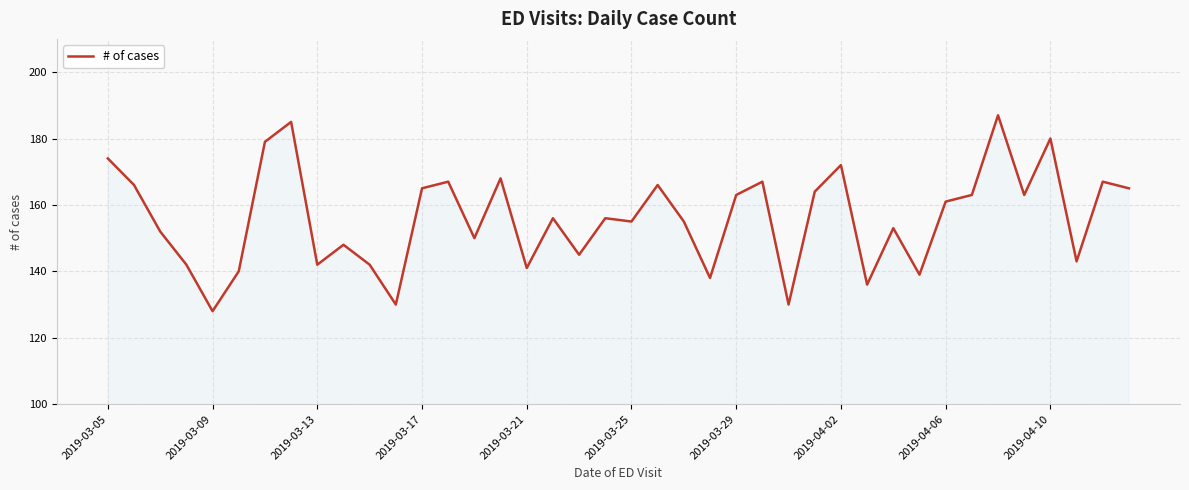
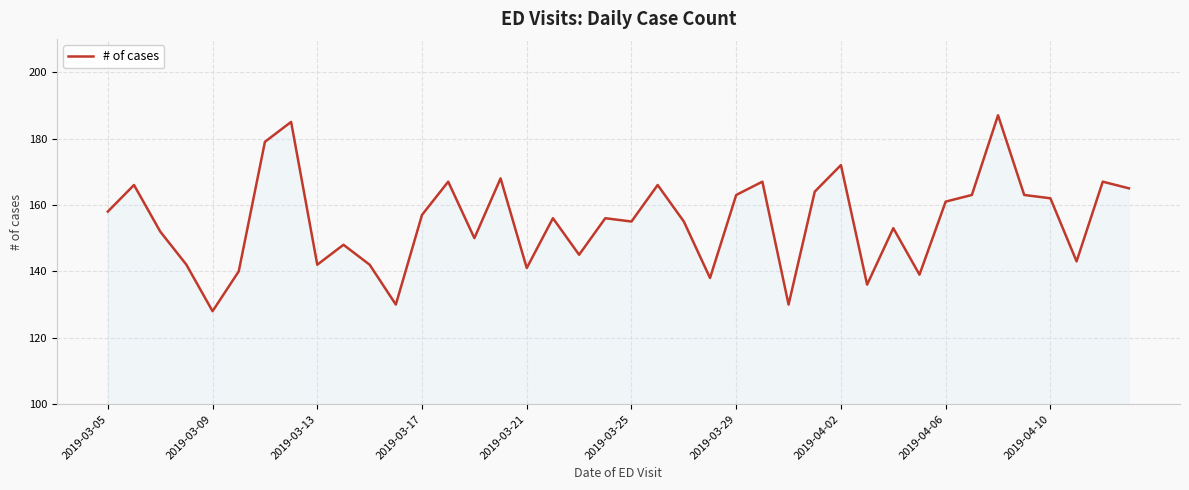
2019-03-05: 174 -> 158
2019-03-17: 165 -> 157
2019-04-10: 180 -> 162
